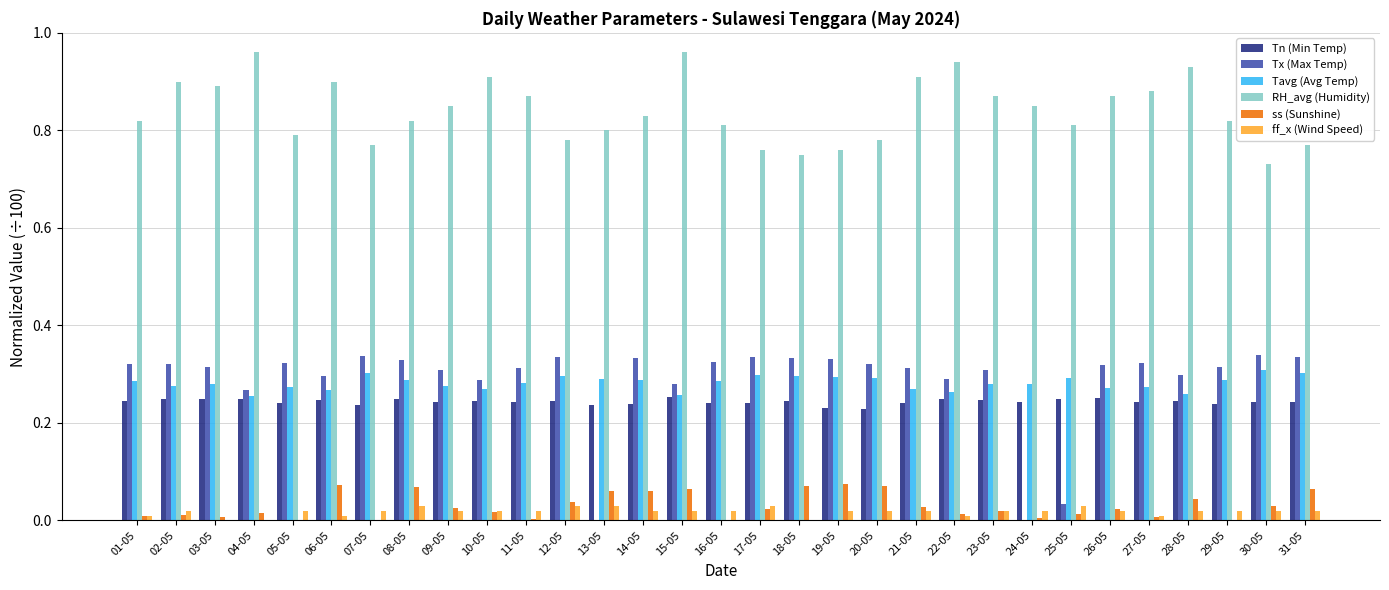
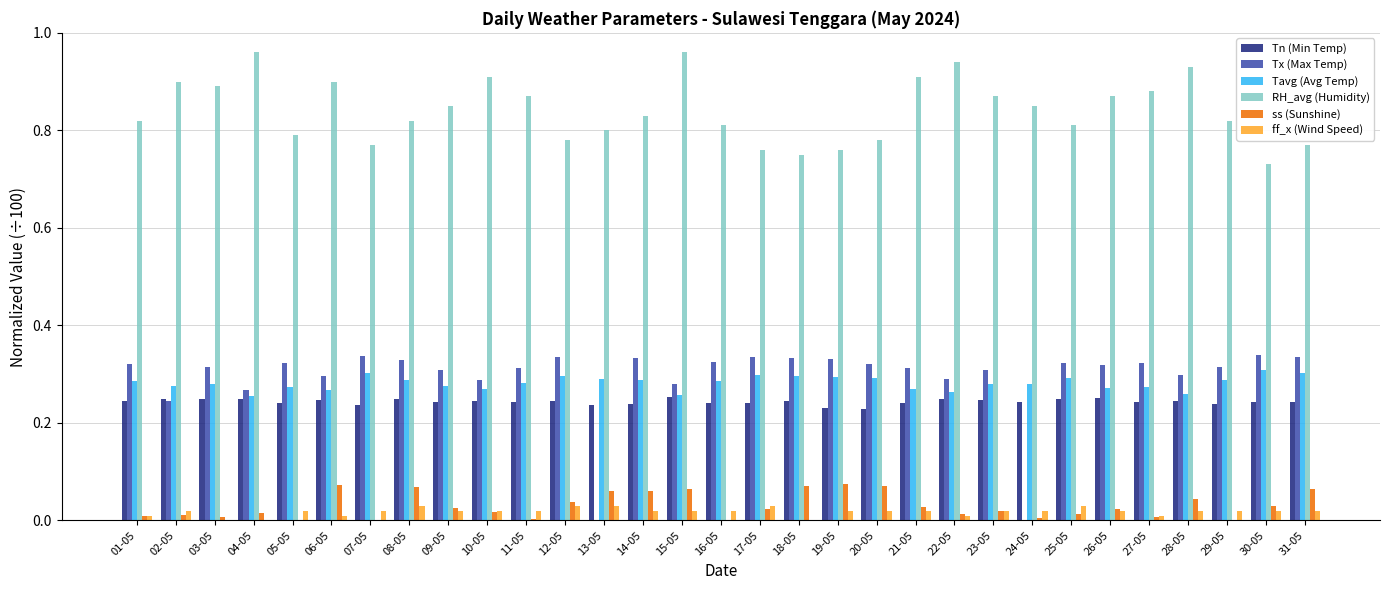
Tx (Max Temp), 02-05: 0.32 -> 0.25
Tx (Max Temp), 25-05: 0.03 -> 0.32
